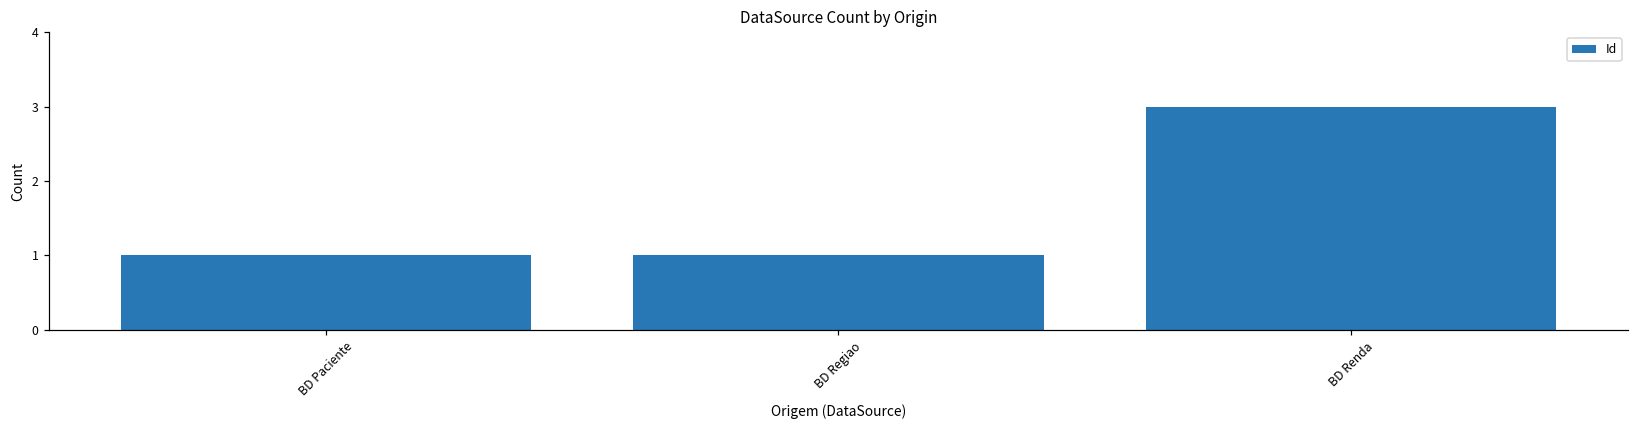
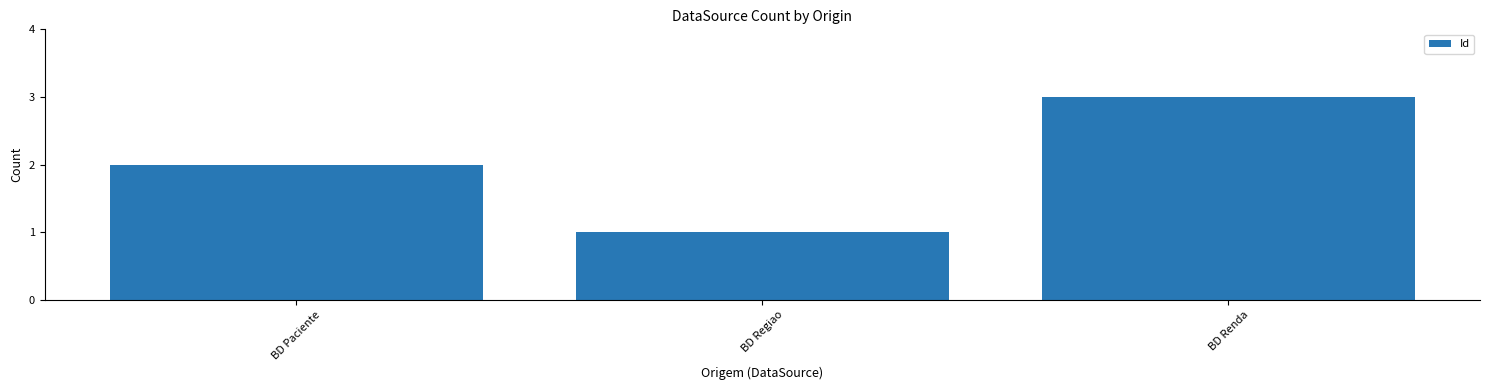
BD Paciente: 1 -> 2
